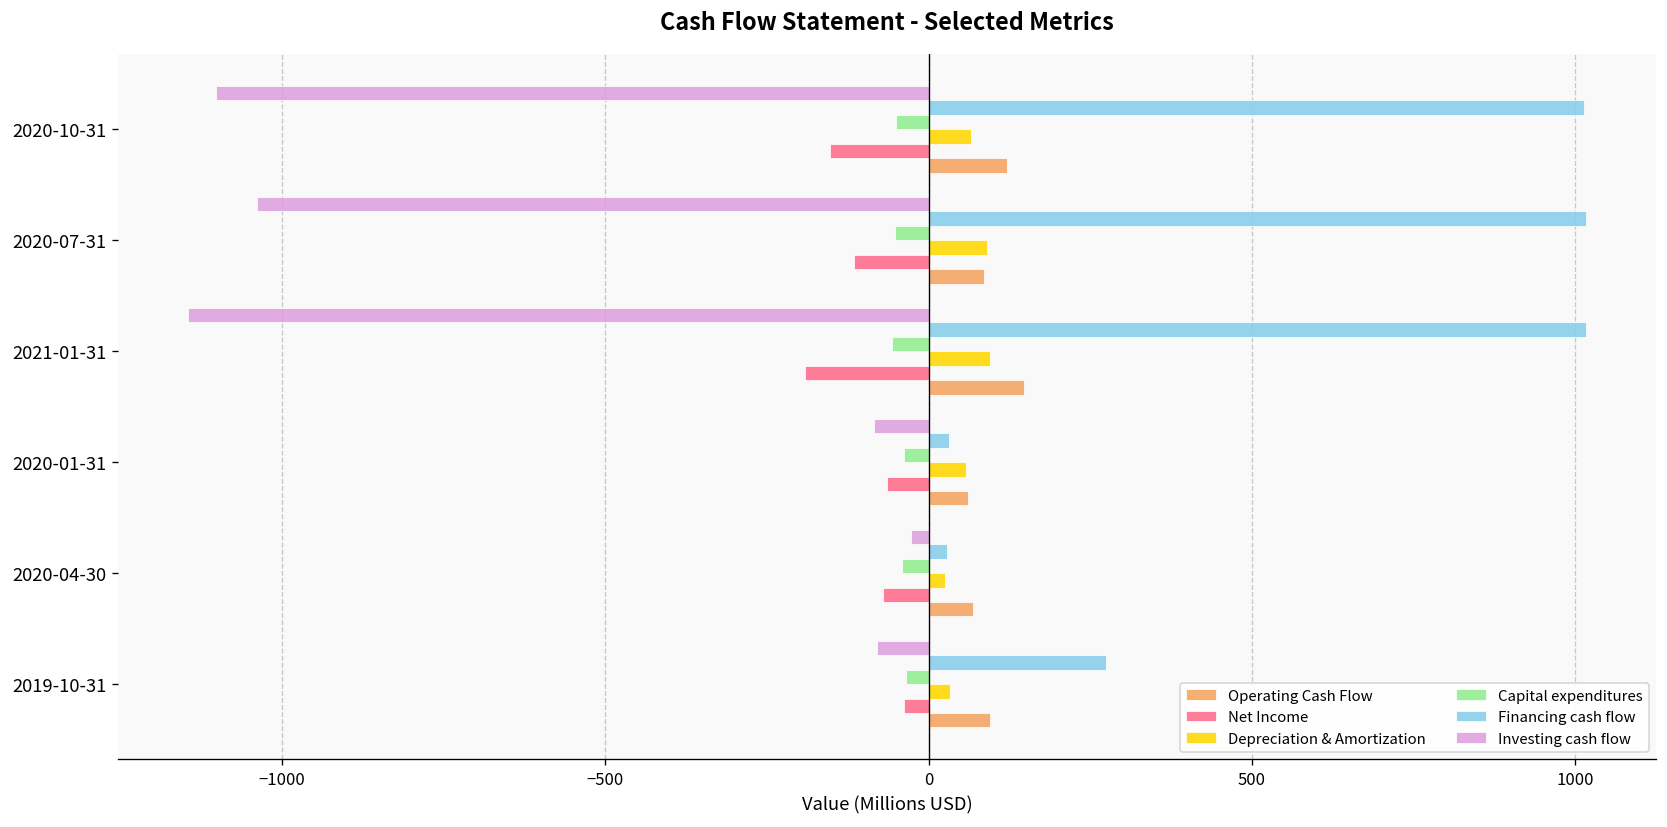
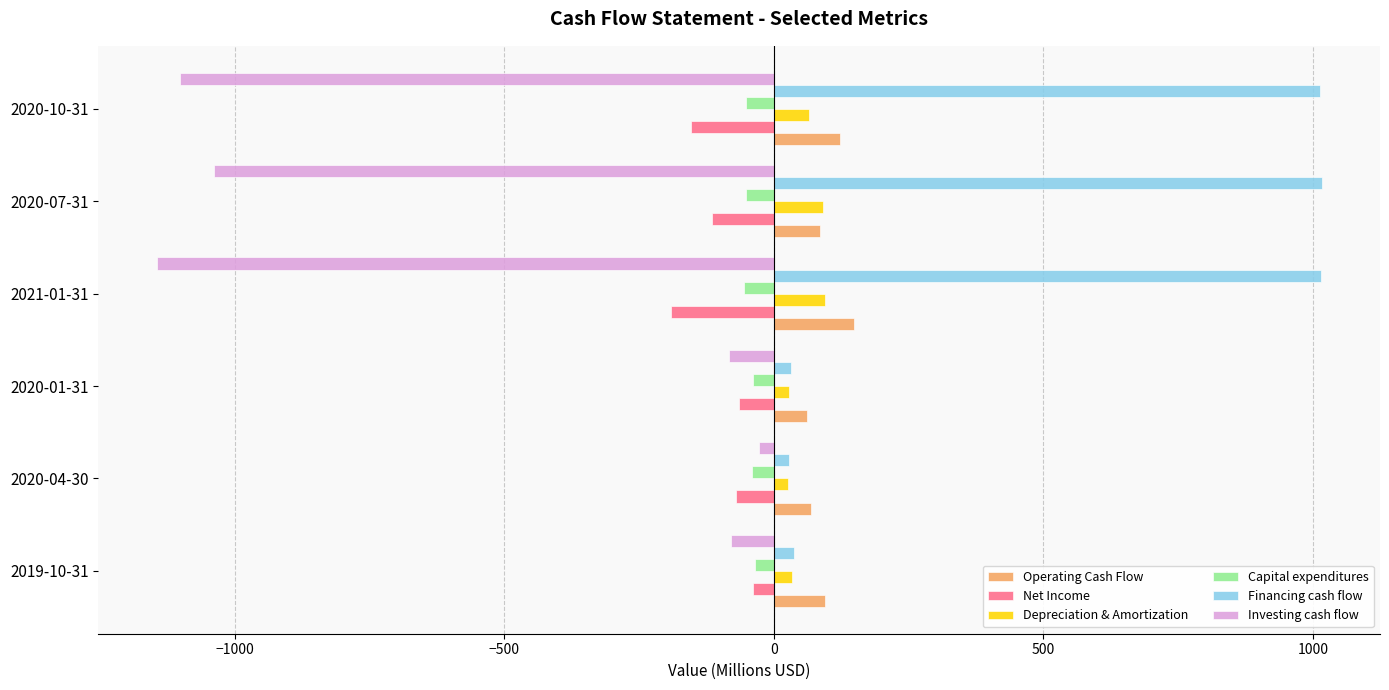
Depreciation & Amortization, 2020-01-31: 60 -> 30
Financing cash flow, 2019-10-31: 270 -> 40
